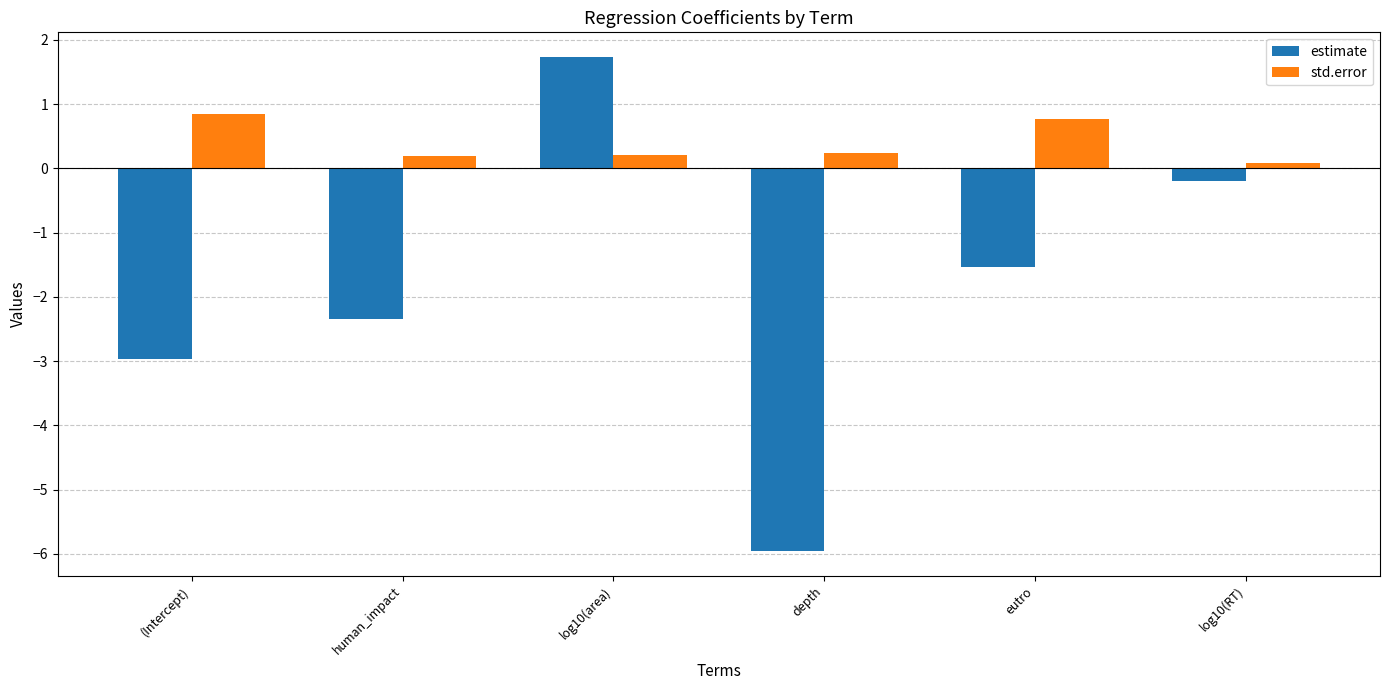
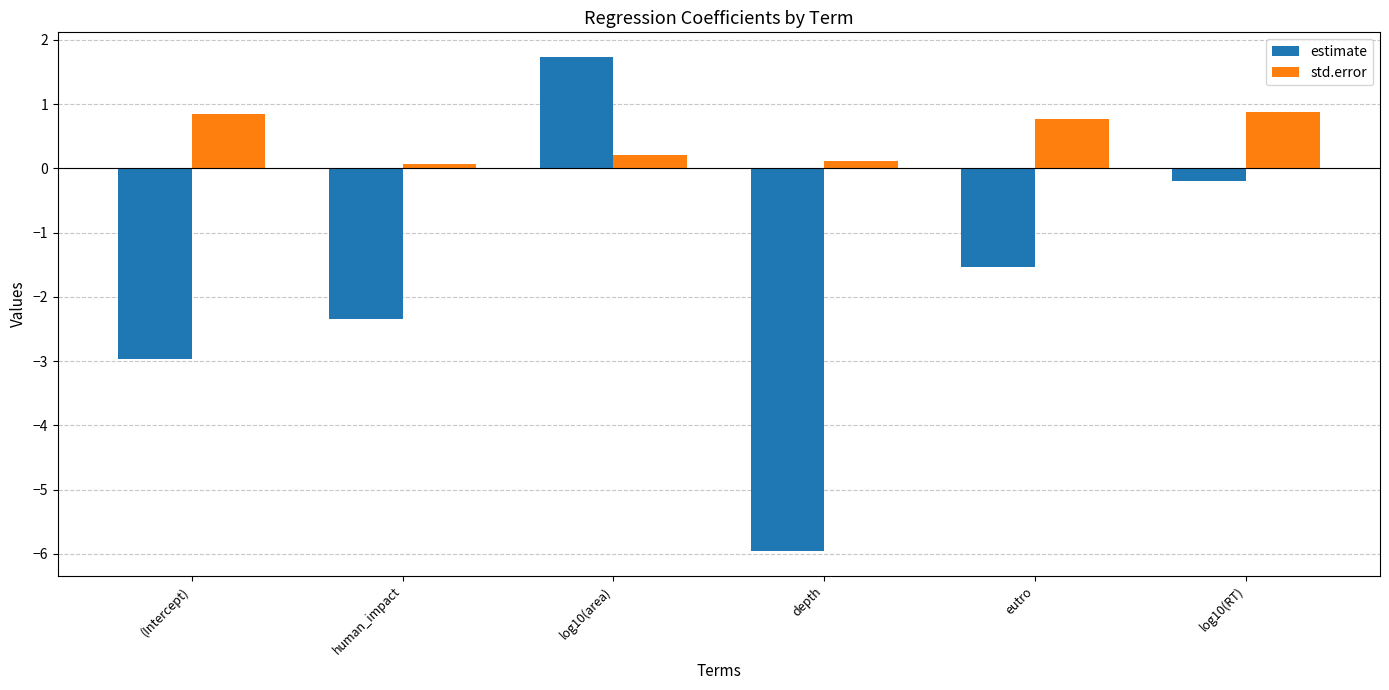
std.error, human_impact: 0.2 -> 0.1
std.error, depth: 0.2 -> 0.1
std.error, log10(RT): 0.1 -> 0.9
